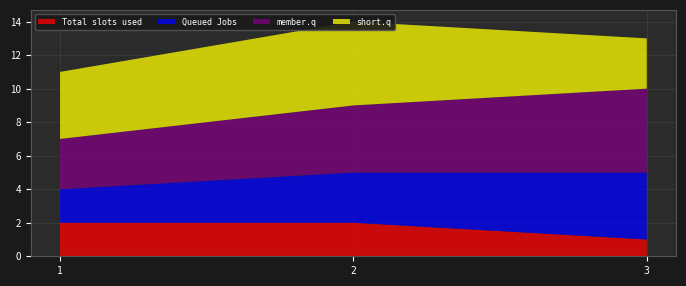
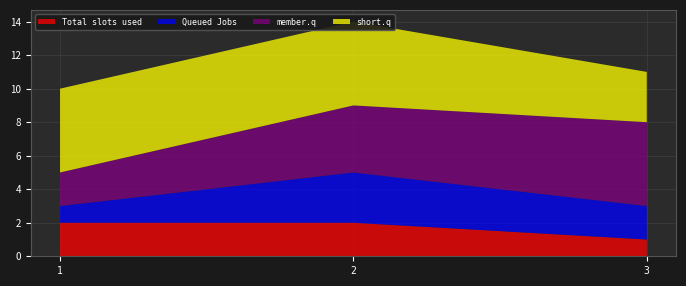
Queued Jobs, 1: 2 -> 1
member.q, 1: 3 -> 2
short.q, 1: 4 -> 5
Queued Jobs, 3: 4 -> 2
